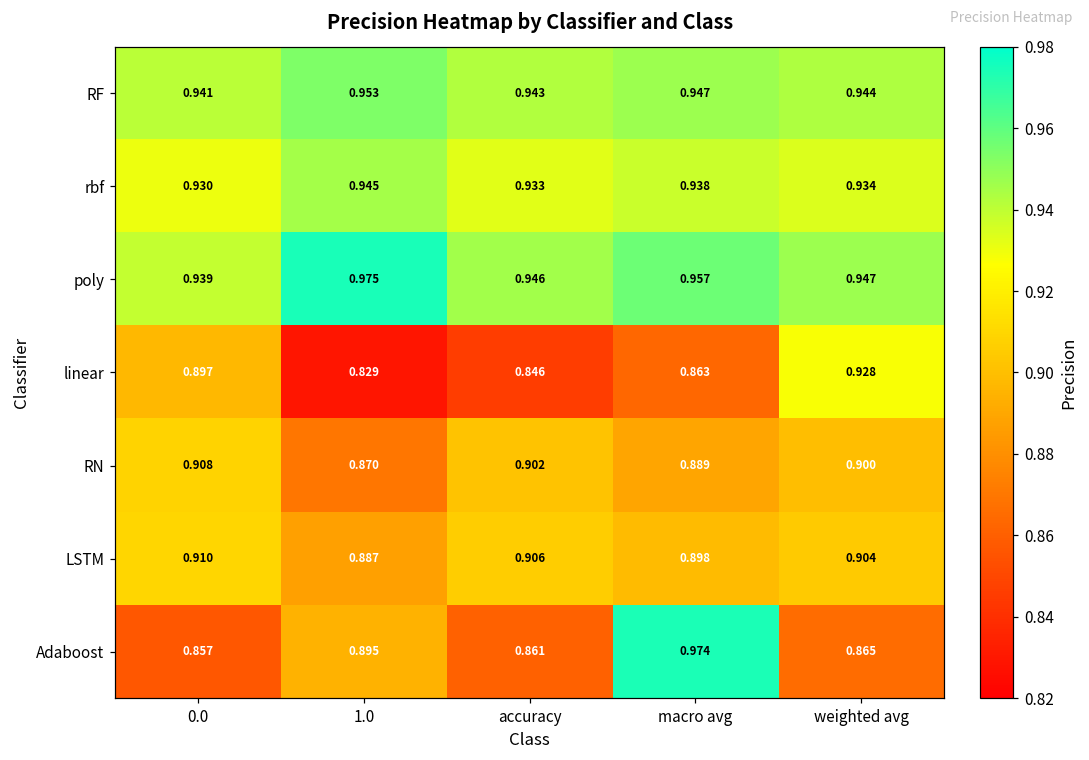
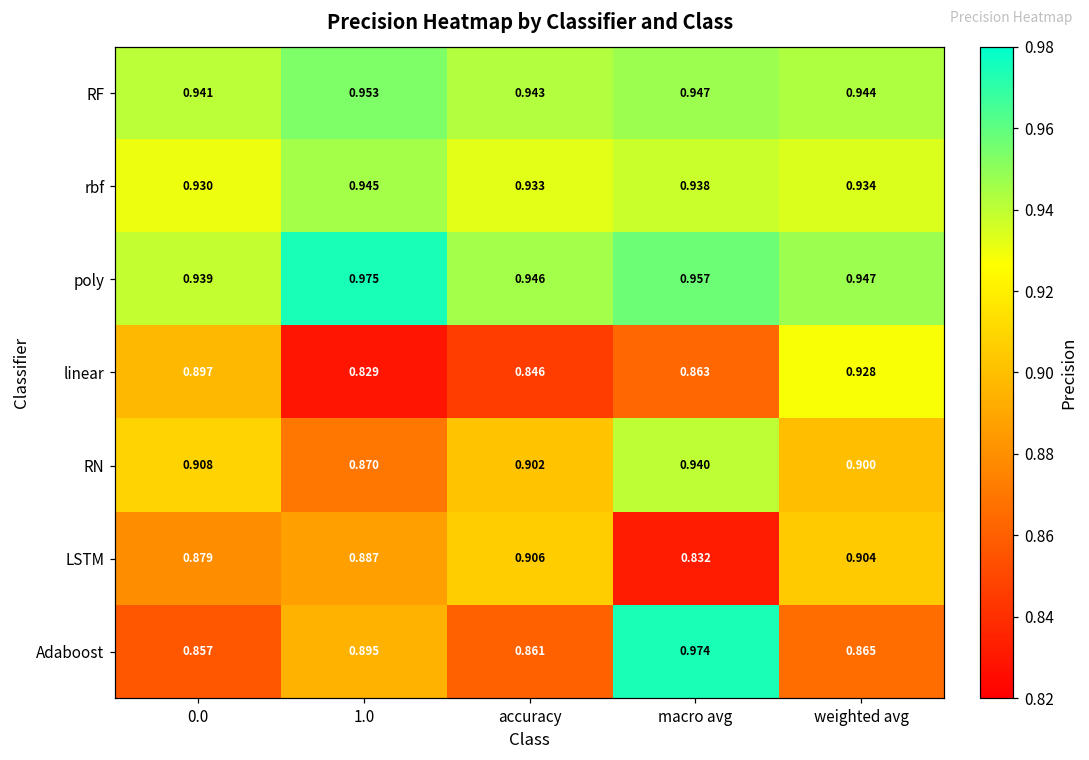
RN, macro avg: 0.889 -> 0.940
LSTM, 0.0: 0.910 -> 0.879
LSTM, macro avg: 0.898 -> 0.832
